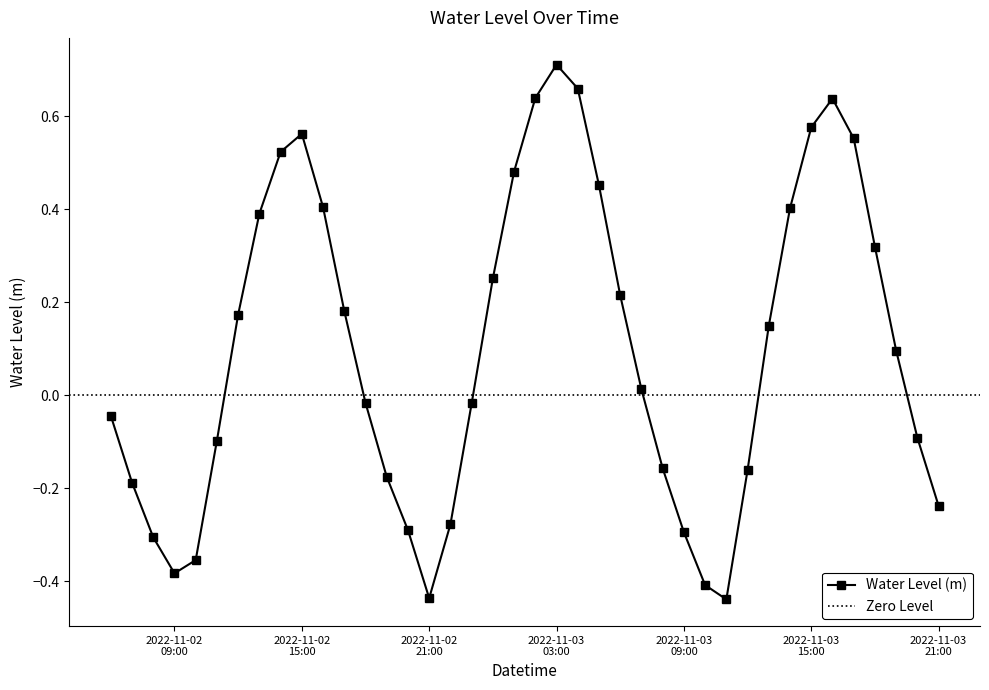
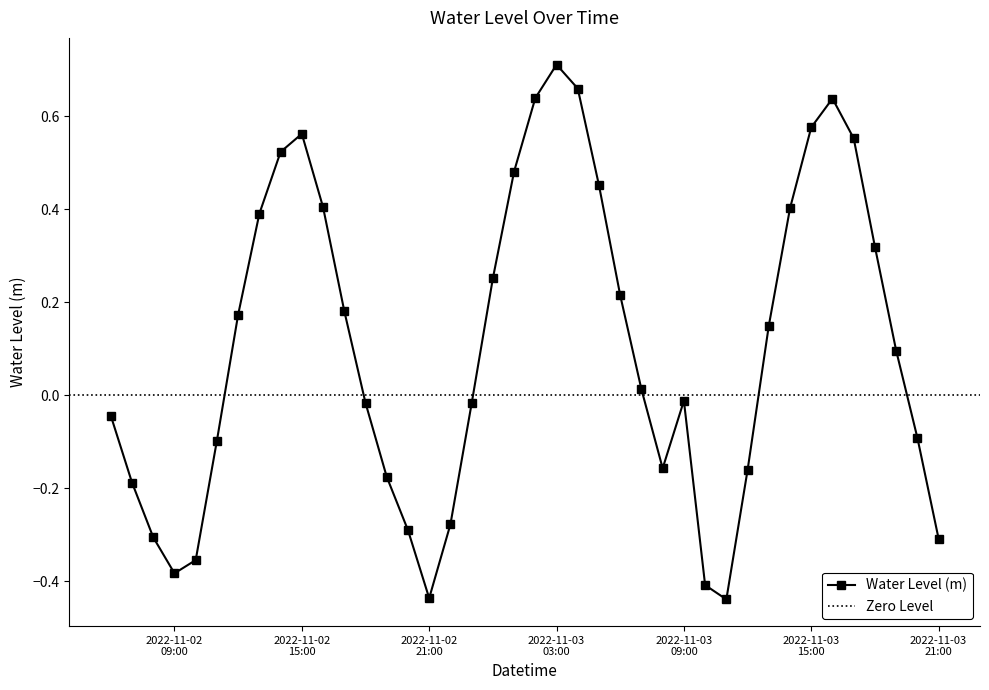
2022-11-03 09:00: -0.29 -> -0.01
2022-11-03 21:00: -0.24 -> -0.31
